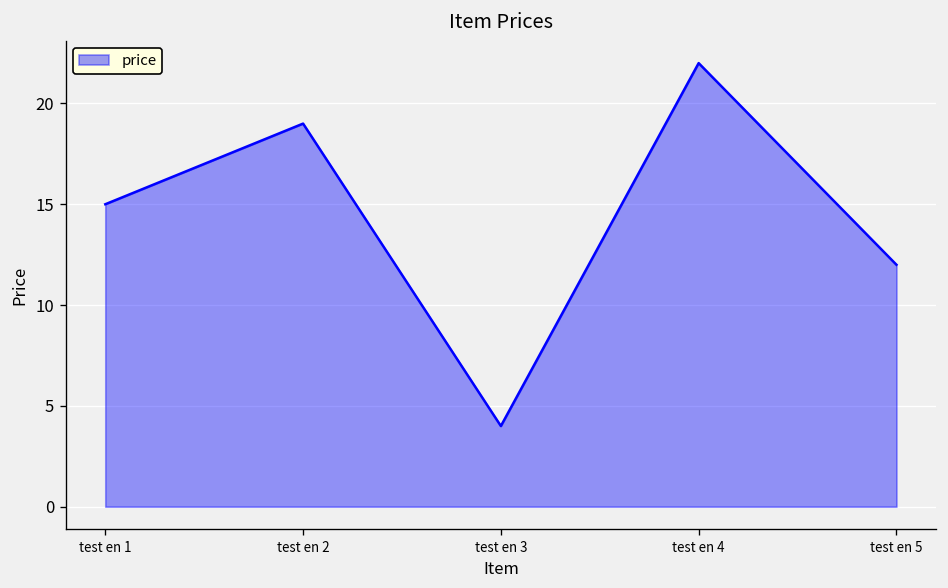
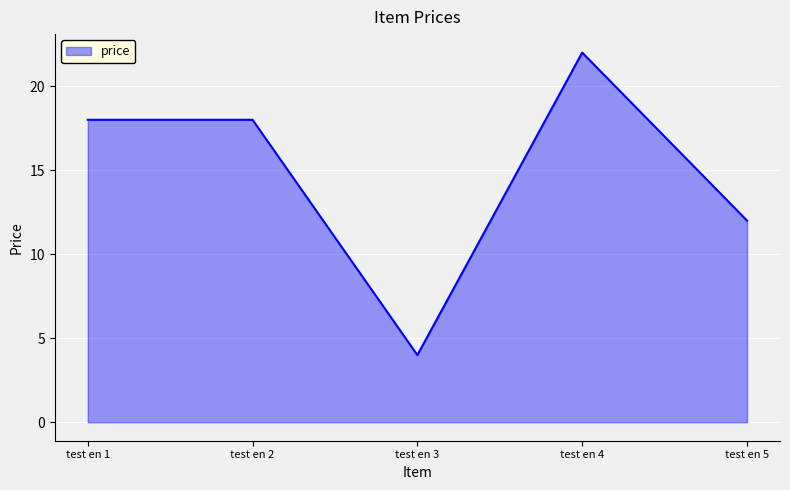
test en 1: 15 -> 18
test en 2: 19 -> 18
